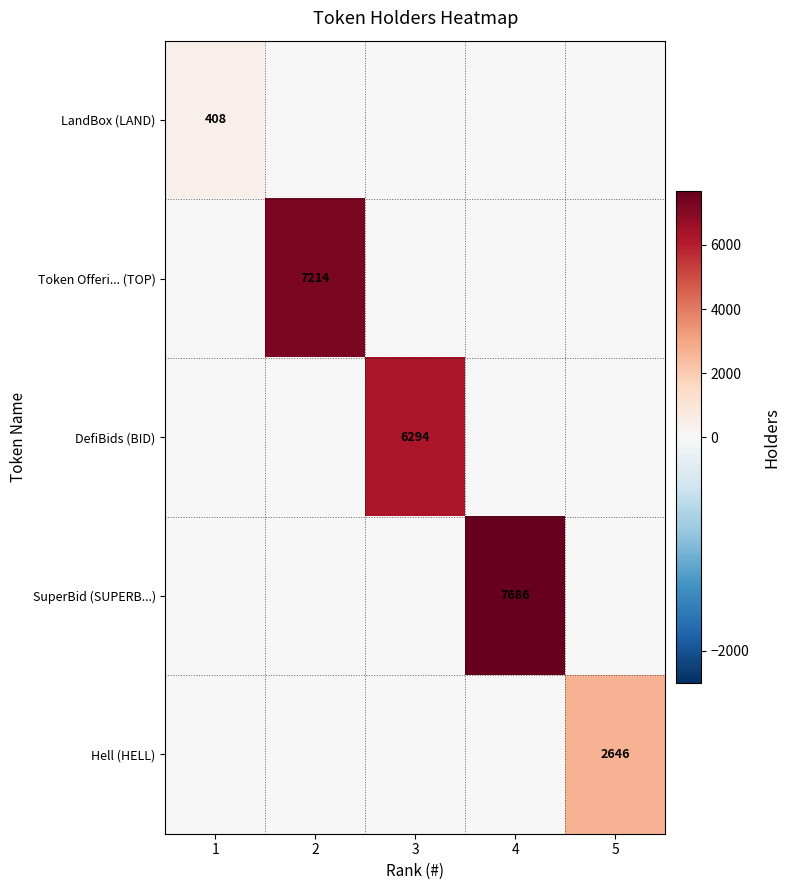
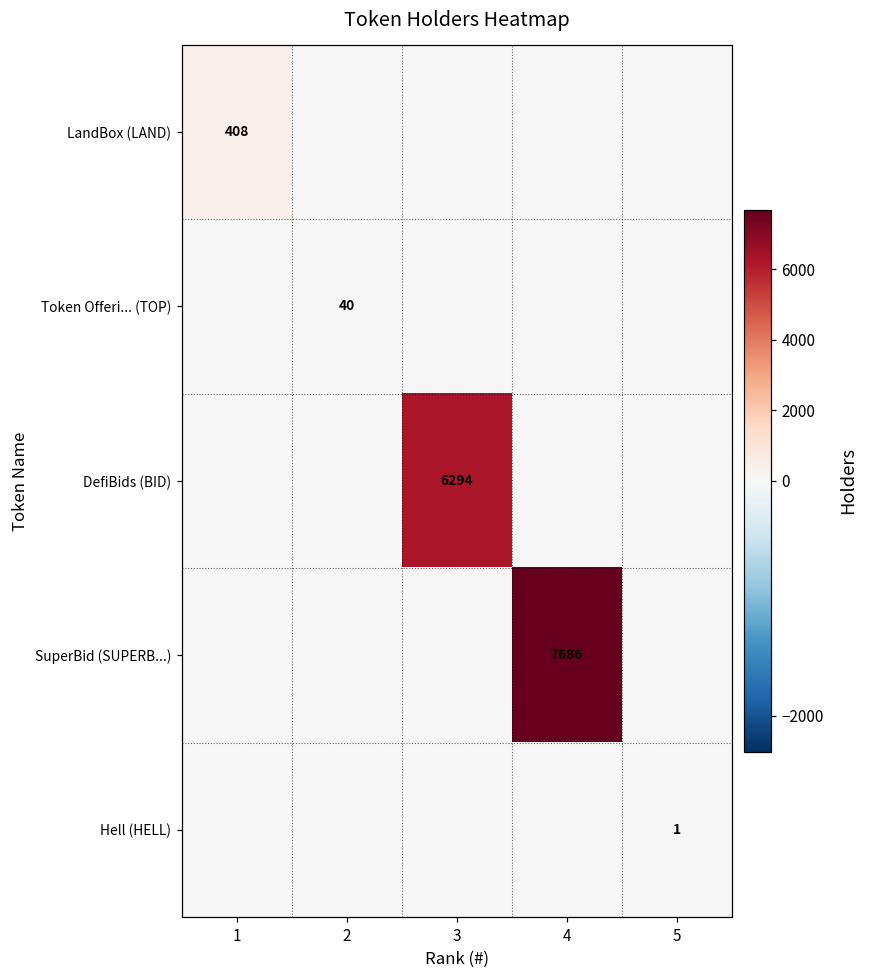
Token Offeri... (TOP), 2: 7214 -> 40
Hell (HELL), 5: 2646 -> 1
